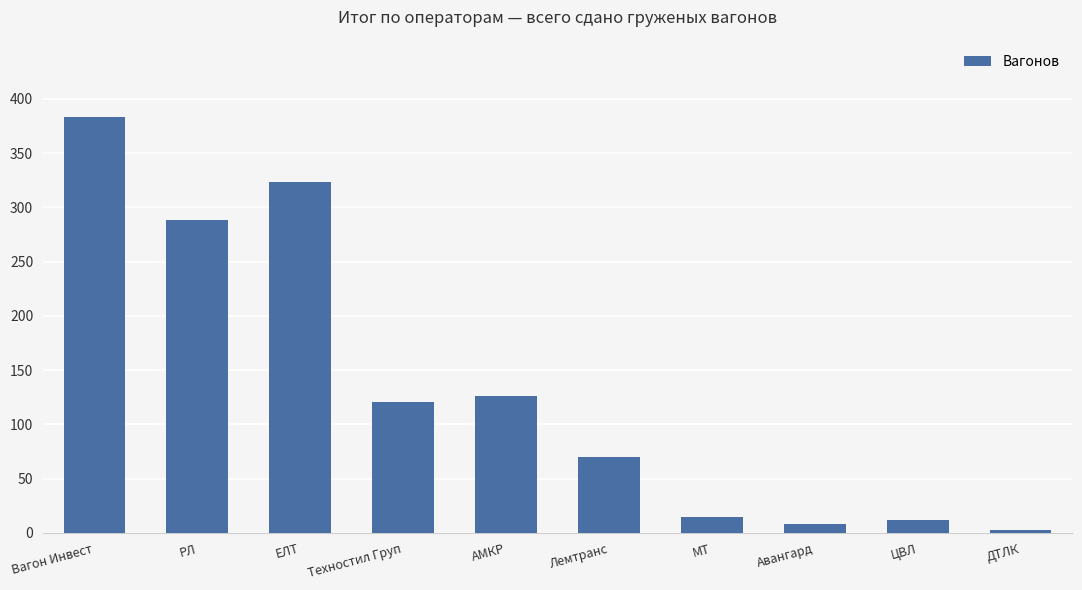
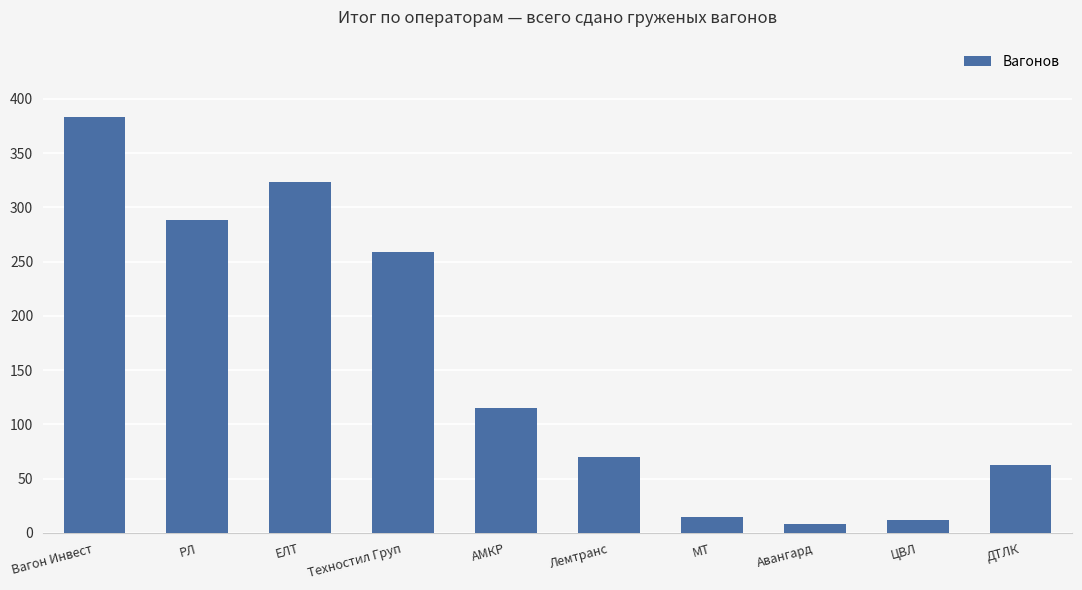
Техностил Груп: 121 -> 259
АМКР: 126 -> 115
ДТЛК: 3 -> 63
